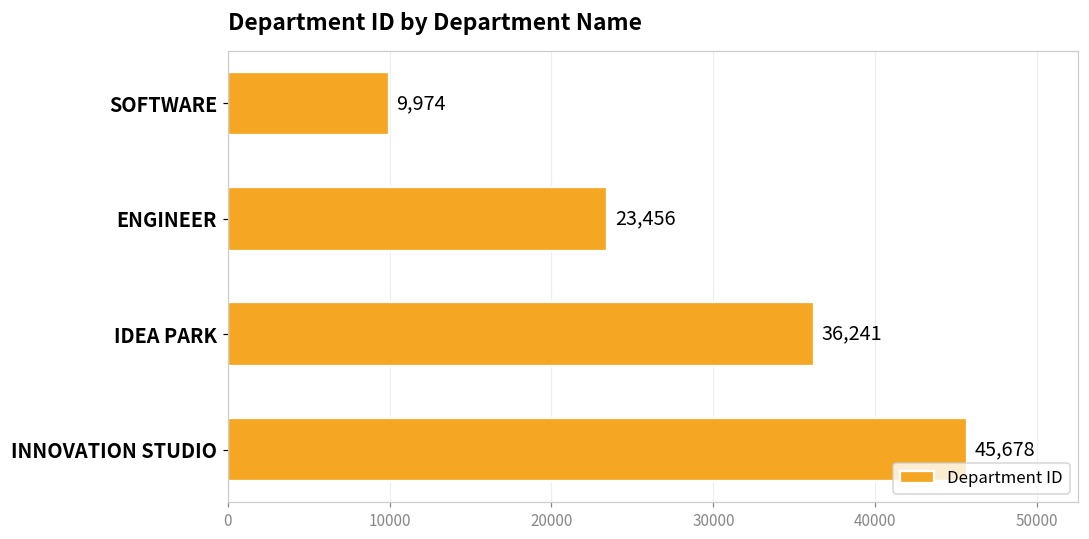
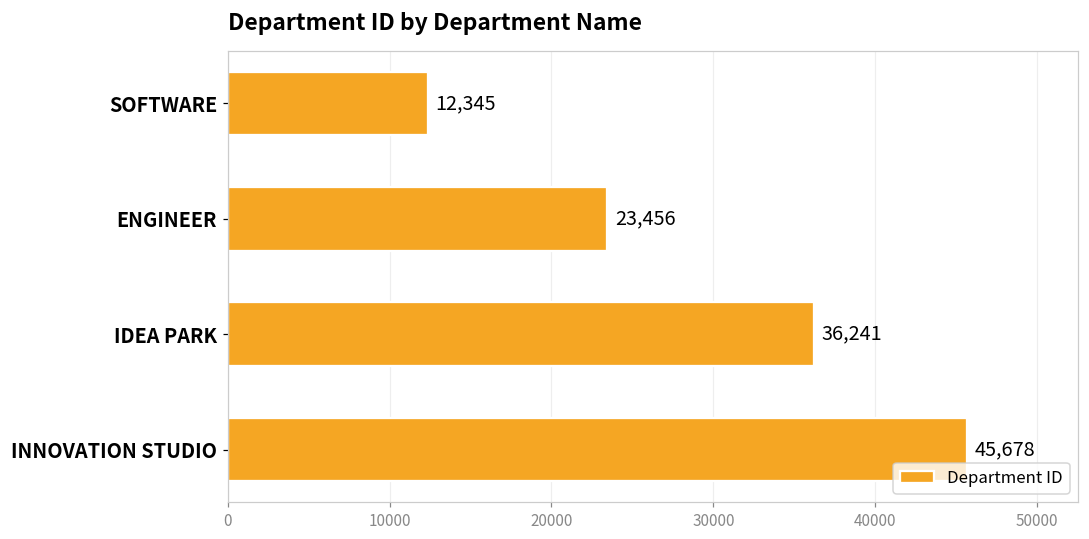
SOFTWARE: 9,974 -> 12,345
